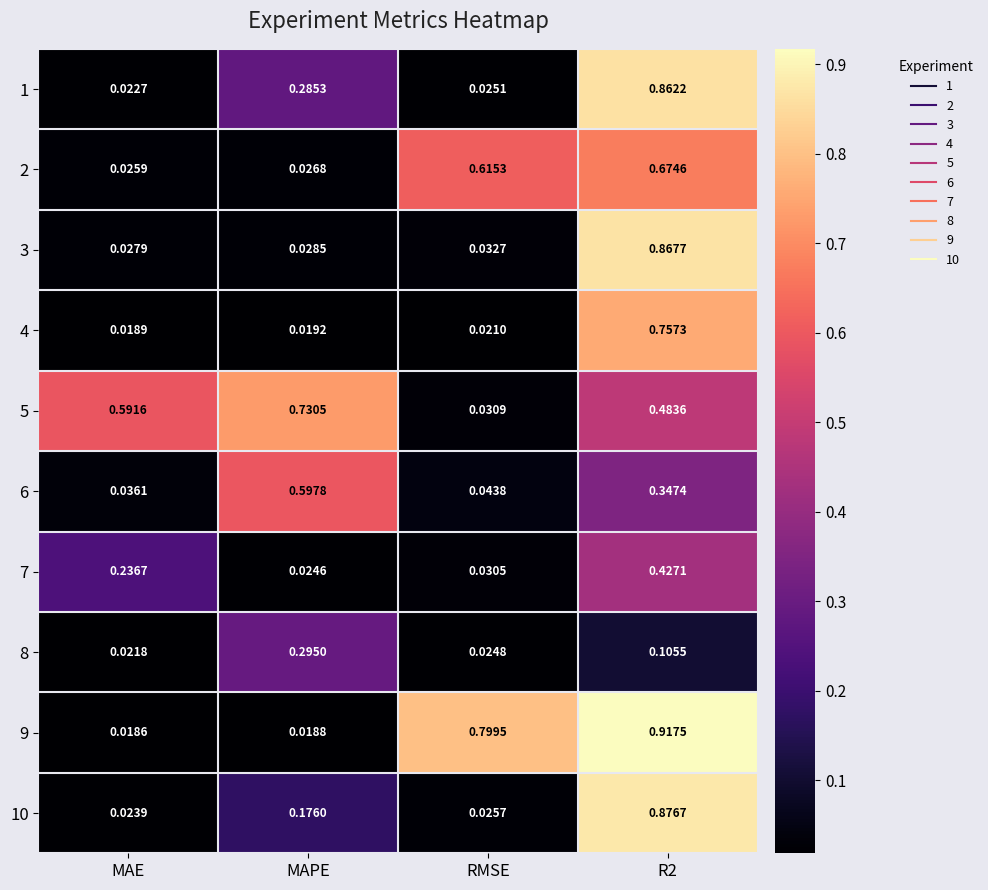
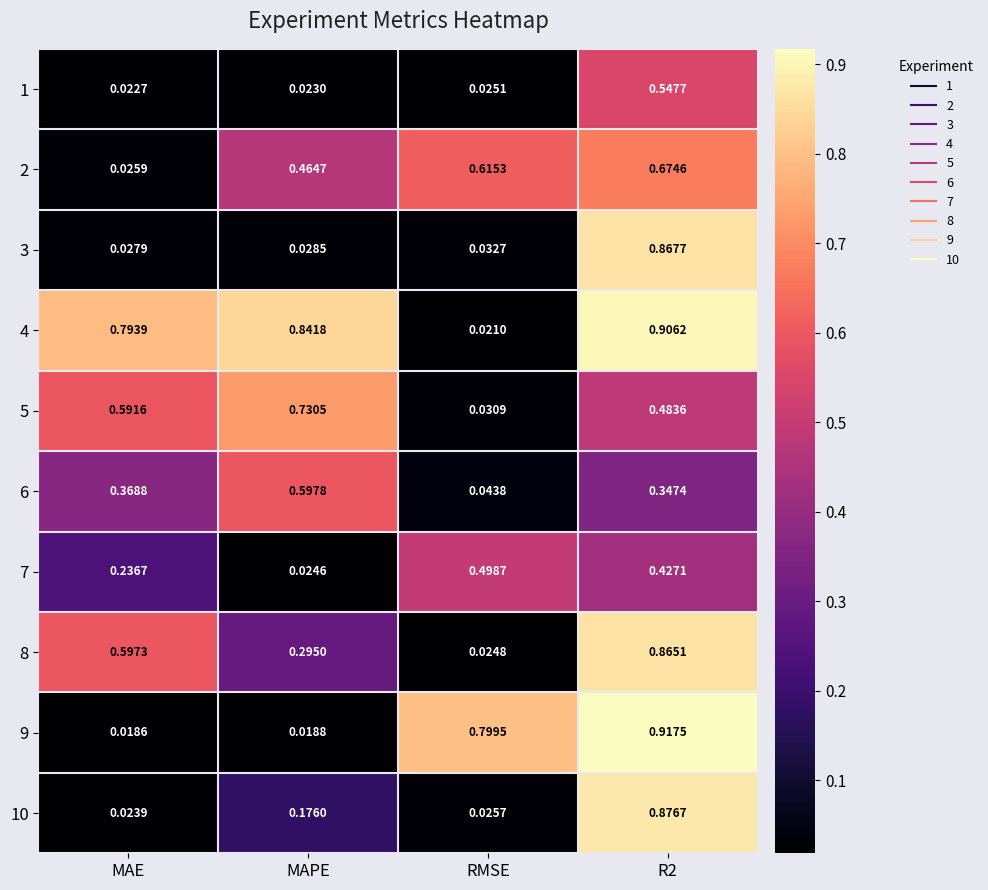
1, MAPE: 0.2853 -> 0.0230
1, R2: 0.8622 -> 0.5477
2, MAPE: 0.0268 -> 0.4647
4, MAE: 0.0189 -> 0.7939
4, MAPE: 0.0192 -> 0.8418
4, R2: 0.7573 -> 0.9062
6, MAE: 0.0361 -> 0.3688
7, RMSE: 0.0305 -> 0.4987
8, MAE: 0.0218 -> 0.5973
8, R2: 0.1055 -> 0.8651
